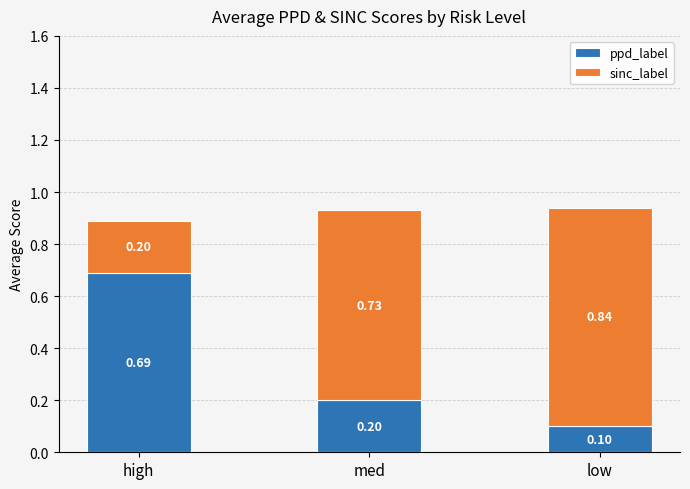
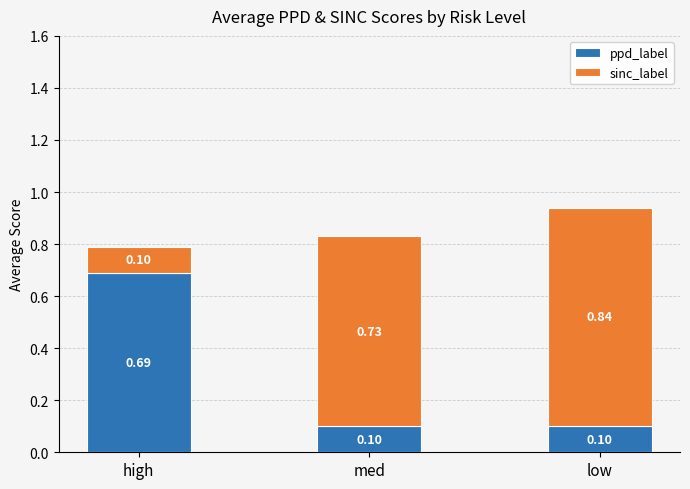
sinc_label, high: 0.20 -> 0.10
ppd_label, med: 0.20 -> 0.10
